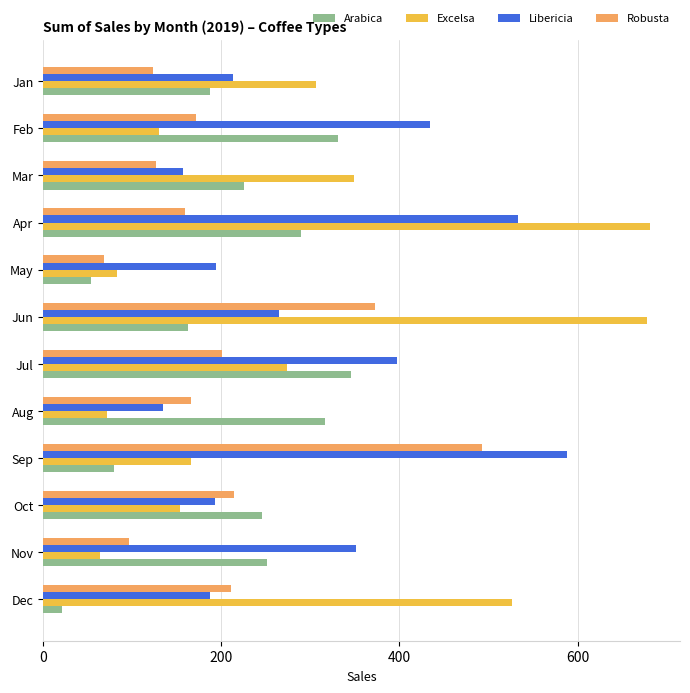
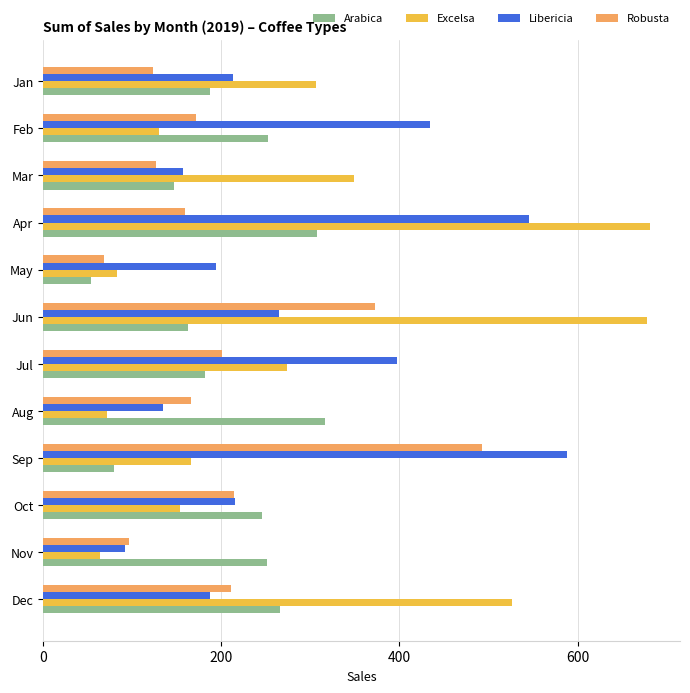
Arabica, Feb: 330 -> 250
Arabica, Mar: 220 -> 150
Libericia, Apr: 530 -> 550
Arabica, Apr: 290 -> 310
Arabica, Jul: 350 -> 180
Libericia, Oct: 190 -> 220
Libericia, Nov: 350 -> 90
Arabica, Dec: 20 -> 270
